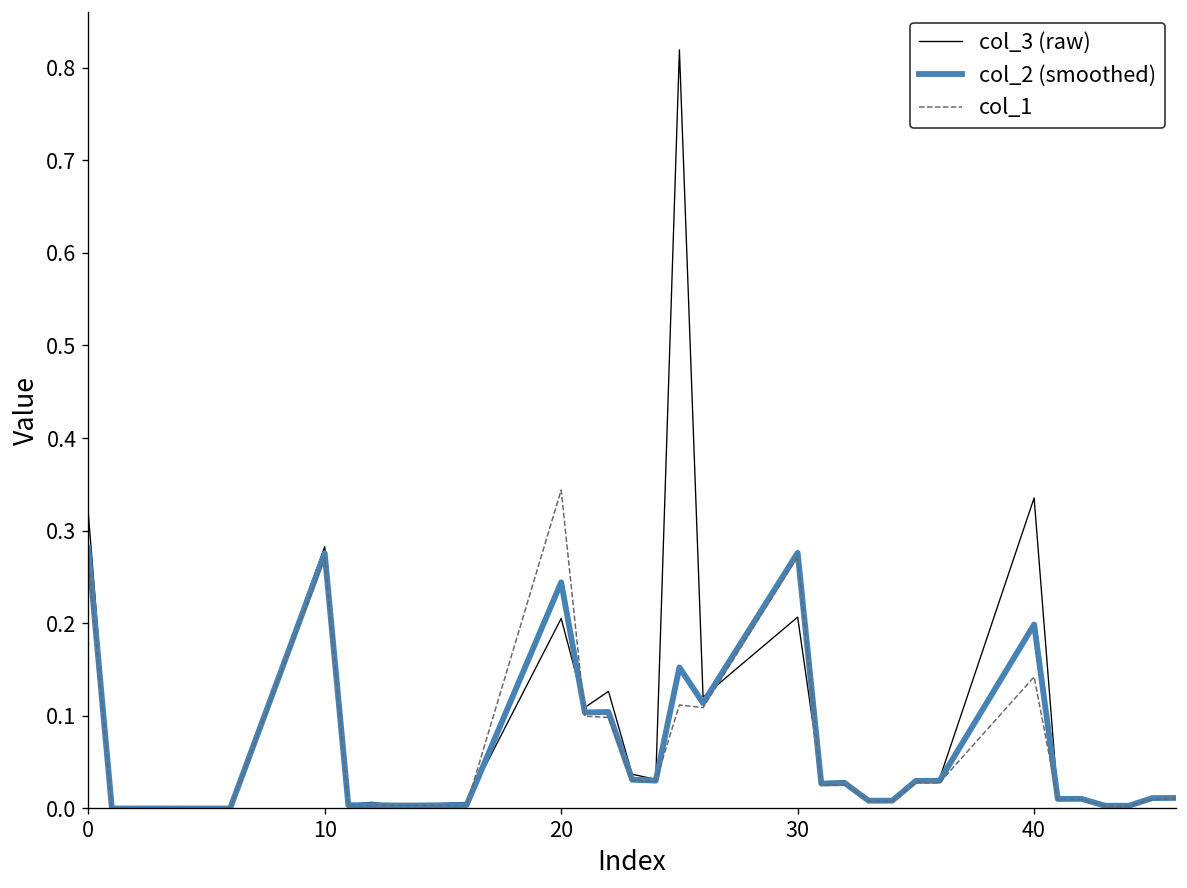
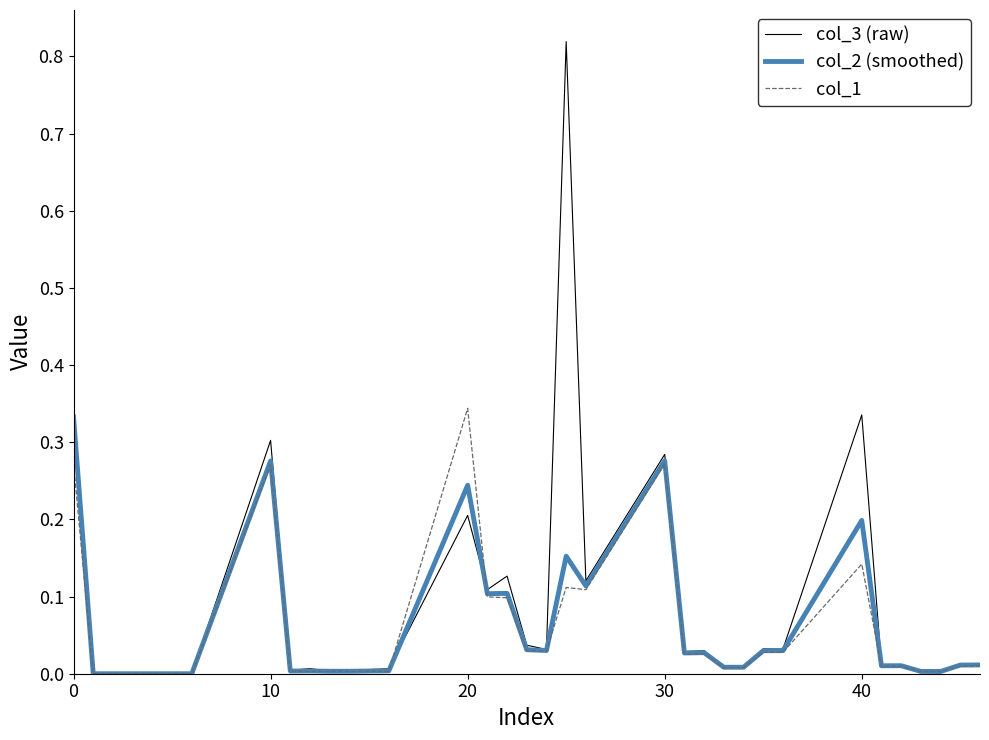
col_2 (smoothed), 0: 0.28 -> 0.33
col_3 (raw), 10: 0.28 -> 0.30
col_3 (raw), 30: 0.21 -> 0.28
